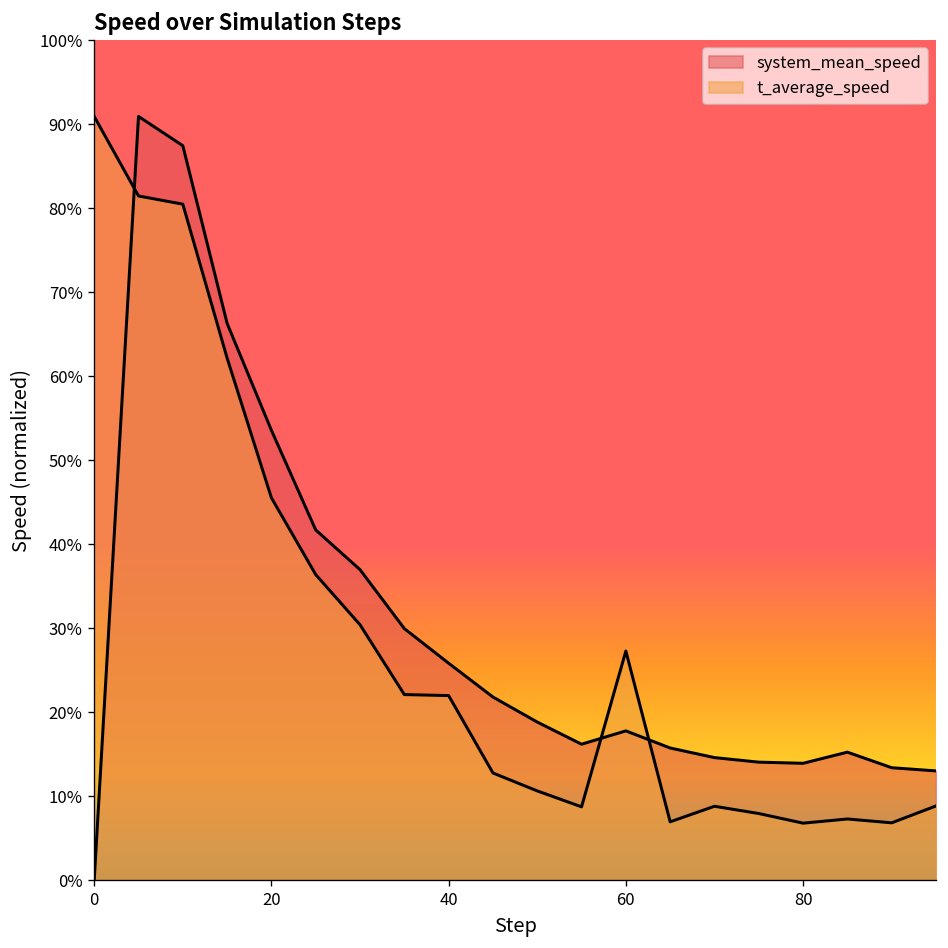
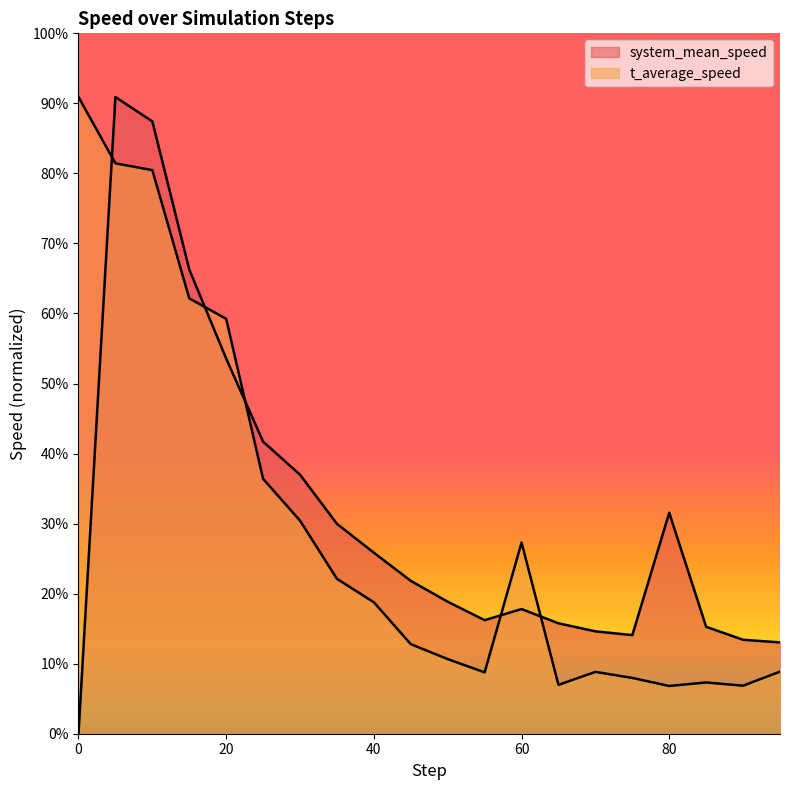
t_average_speed, 20: 46% -> 59%
t_average_speed, 40: 22% -> 19%
system_mean_speed, 80: 14% -> 32%
